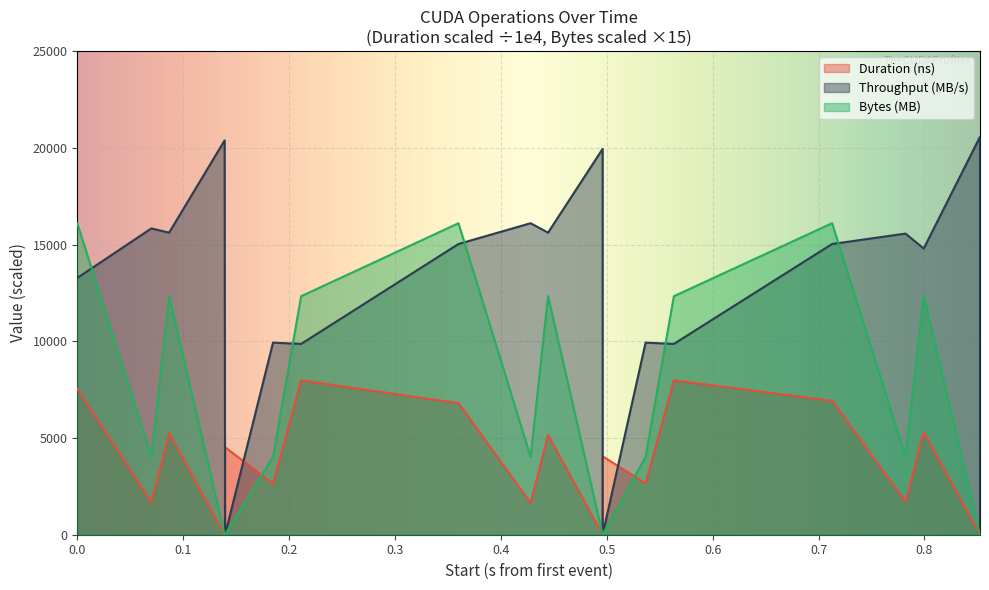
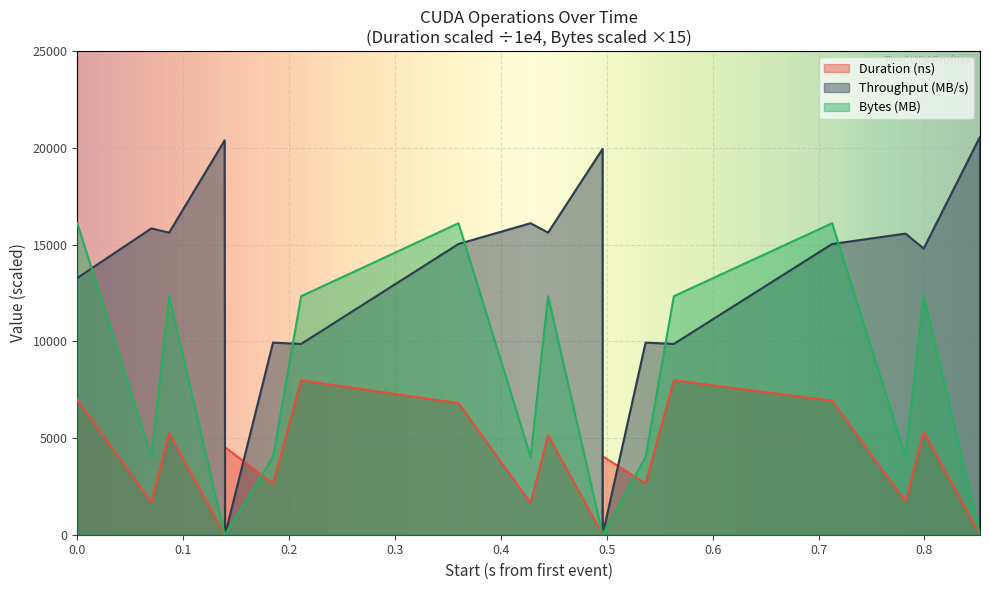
Duration (ns), 0.0: 7600 -> 7000
